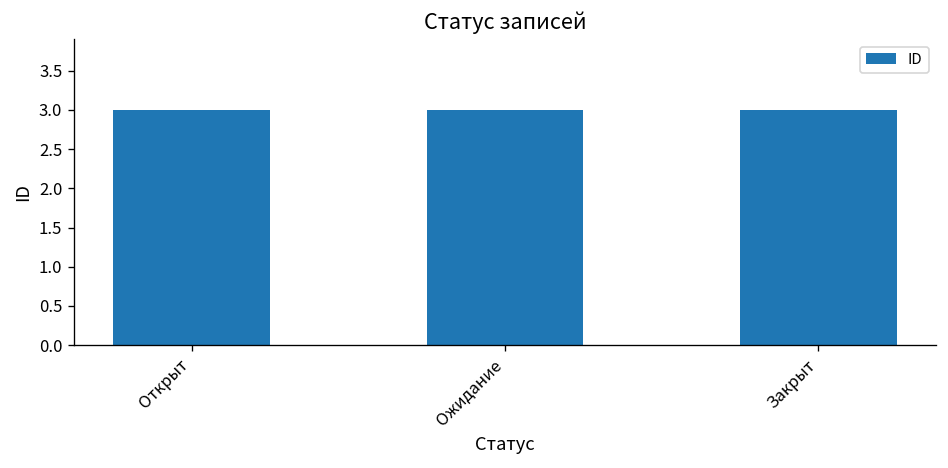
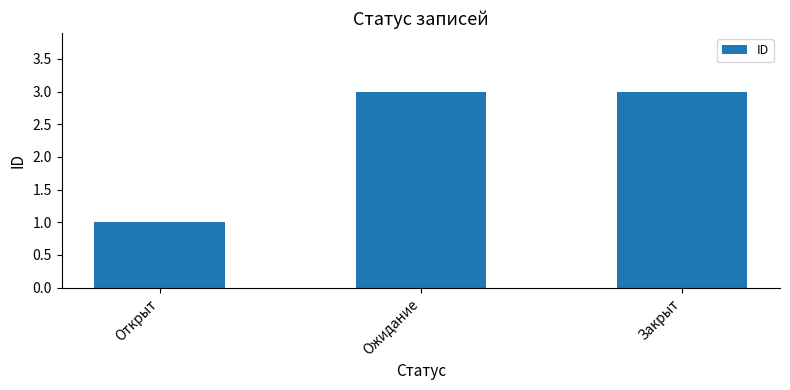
Открыт: 3 -> 1
